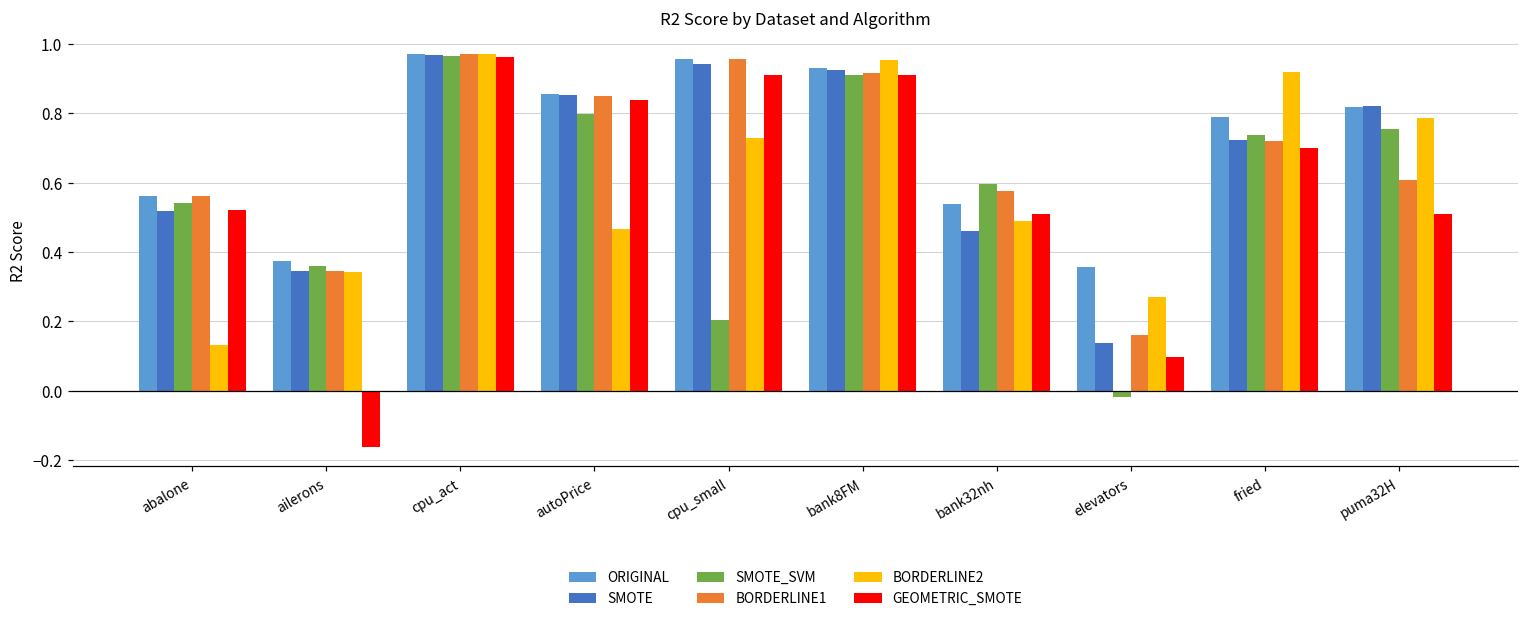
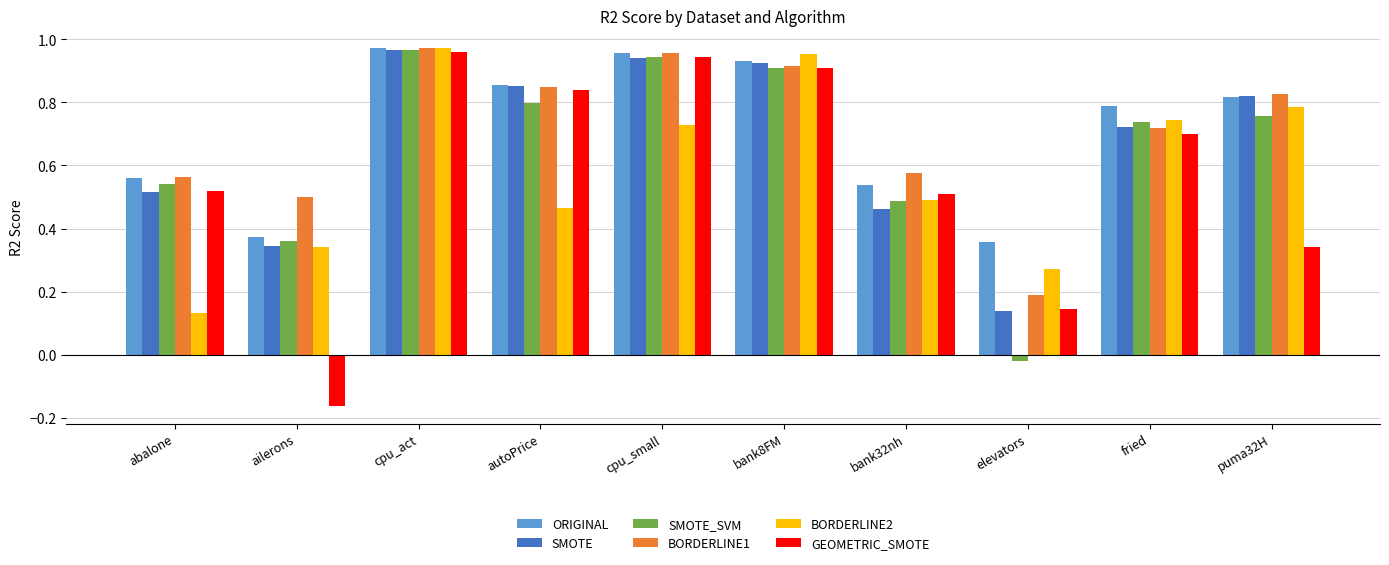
BORDERLINE1, ailerons: 0.35 -> 0.50
SMOTE_SVM, cpu_small: 0.20 -> 0.94
GEOMETRIC_SMOTE, cpu_small: 0.91 -> 0.94
SMOTE_SVM, bank32nh: 0.60 -> 0.49
BORDERLINE1, elevators: 0.16 -> 0.19
GEOMETRIC_SMOTE, elevators: 0.10 -> 0.15
BORDERLINE2, fried: 0.92 -> 0.74
BORDERLINE1, puma32H: 0.61 -> 0.83
GEOMETRIC_SMOTE, puma32H: 0.51 -> 0.34
